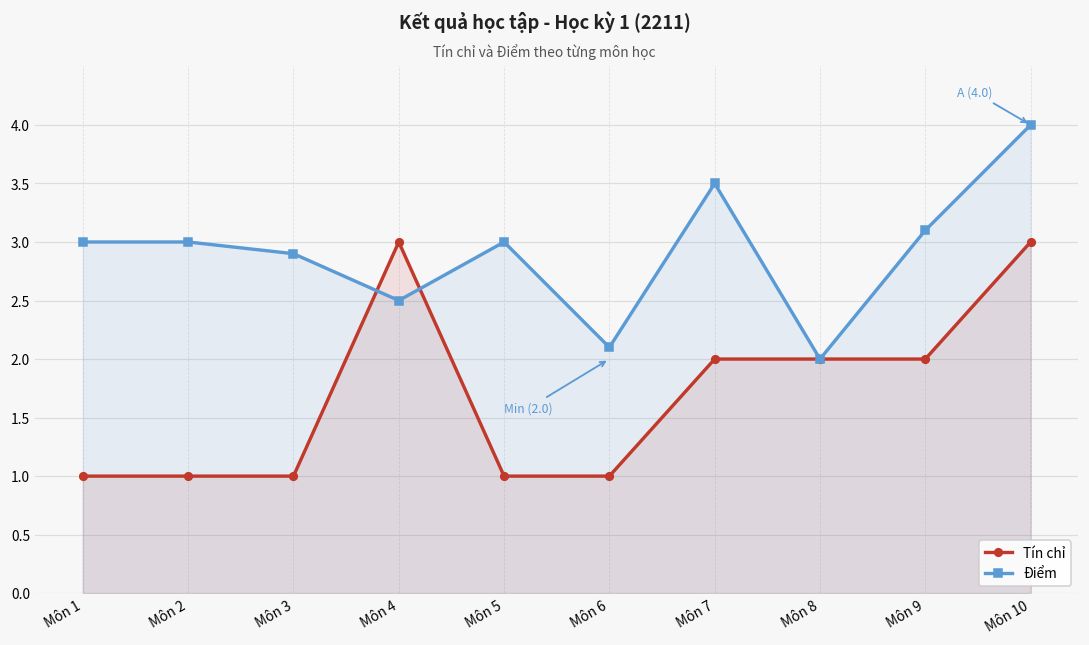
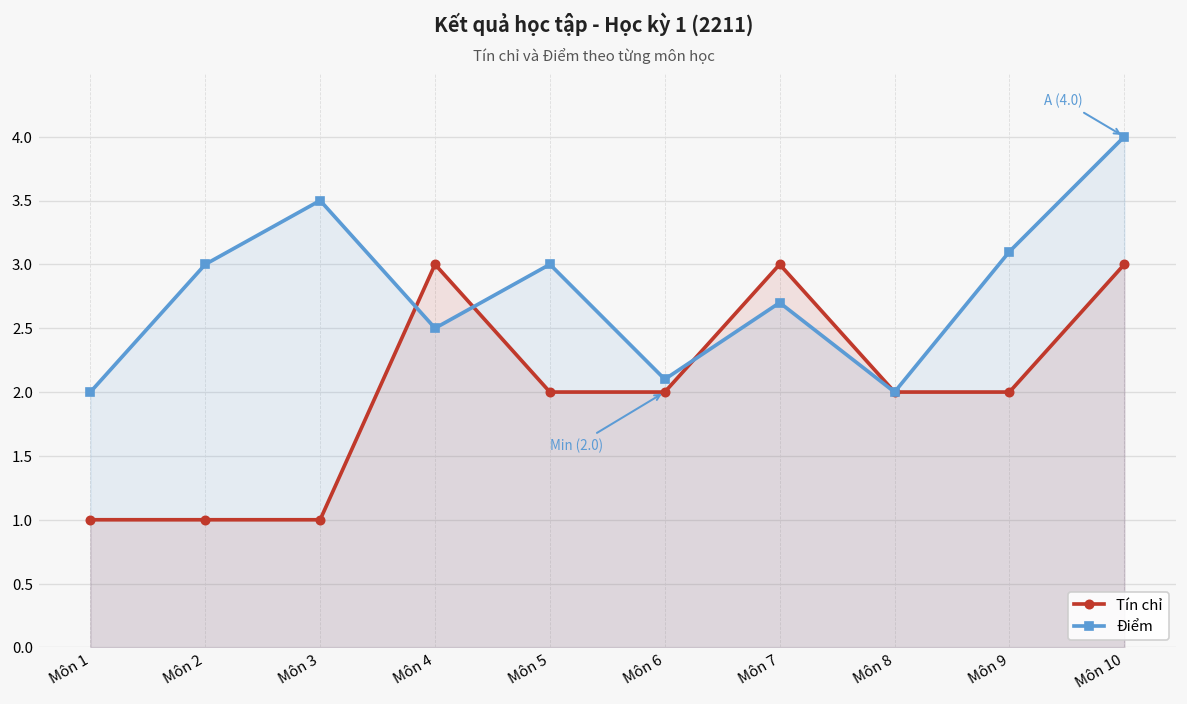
Điểm, Môn 1: 3 -> 2
Điểm, Môn 3: 2.9 -> 3.5
Tín chỉ, Môn 5: 1 -> 2
Tín chỉ, Môn 6: 1 -> 2
Tín chỉ, Môn 7: 2 -> 3
Điểm, Môn 7: 3.5 -> 2.7
